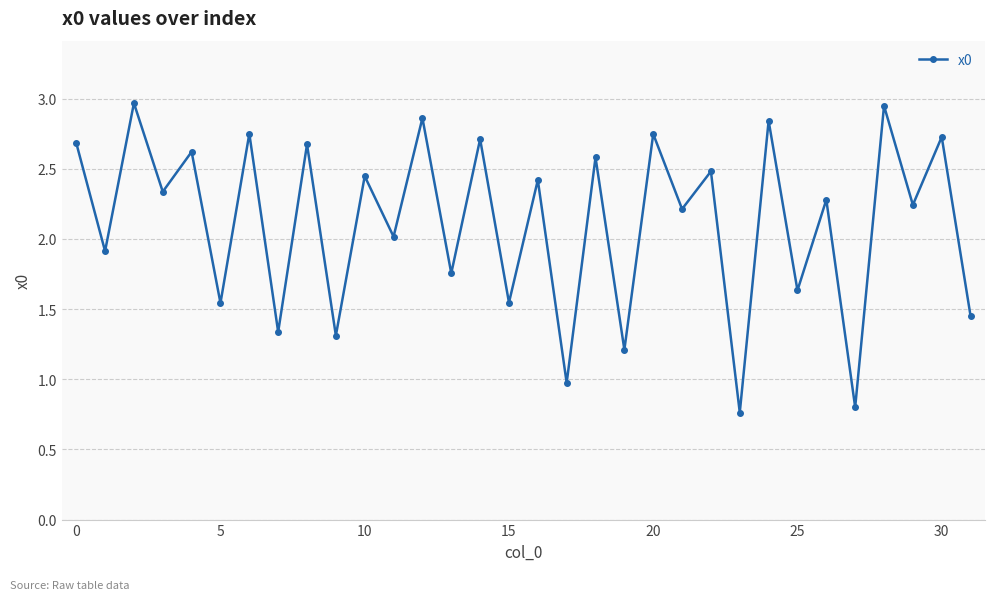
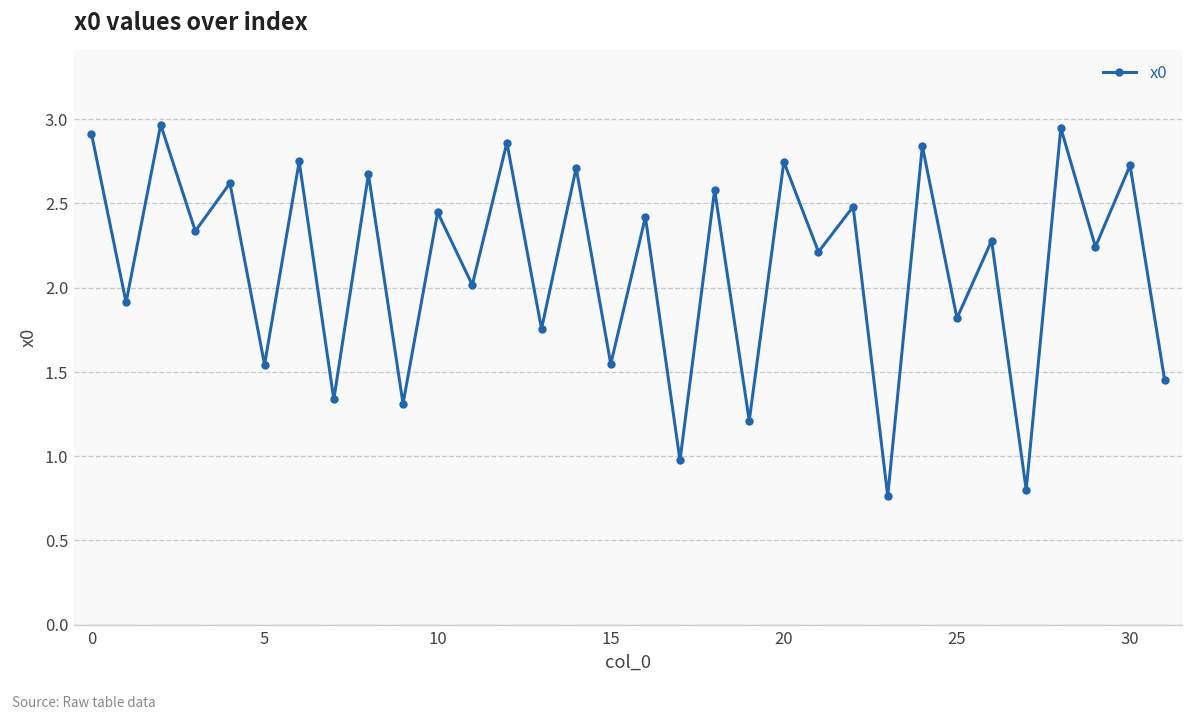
0: 2.68 -> 2.91
25: 1.63 -> 1.82
